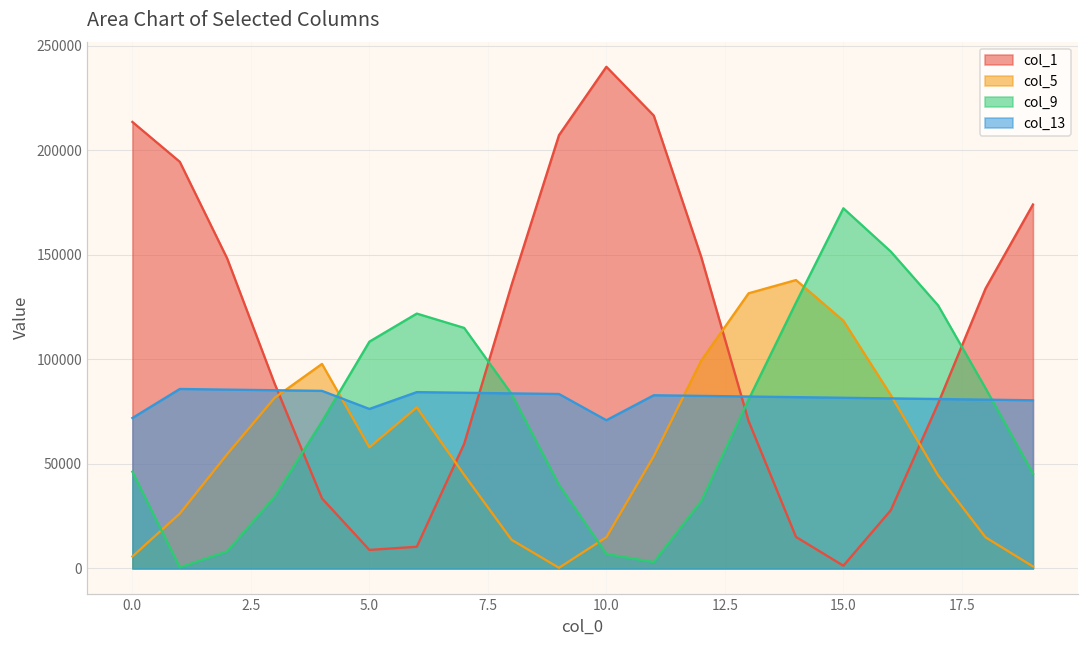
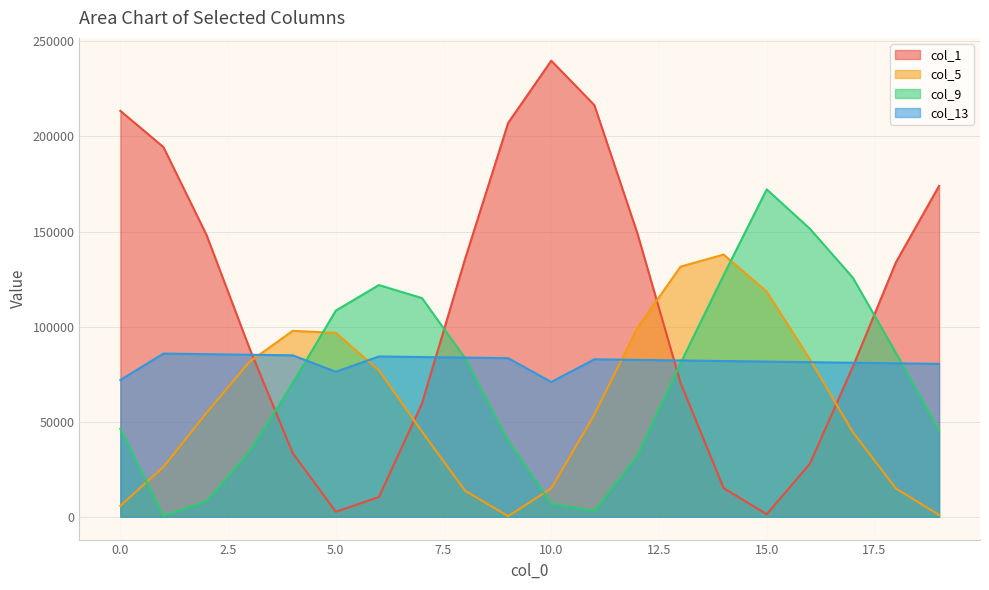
col_1, 5.0: 9000 -> 3000
col_5, 5.0: 58000 -> 97000
